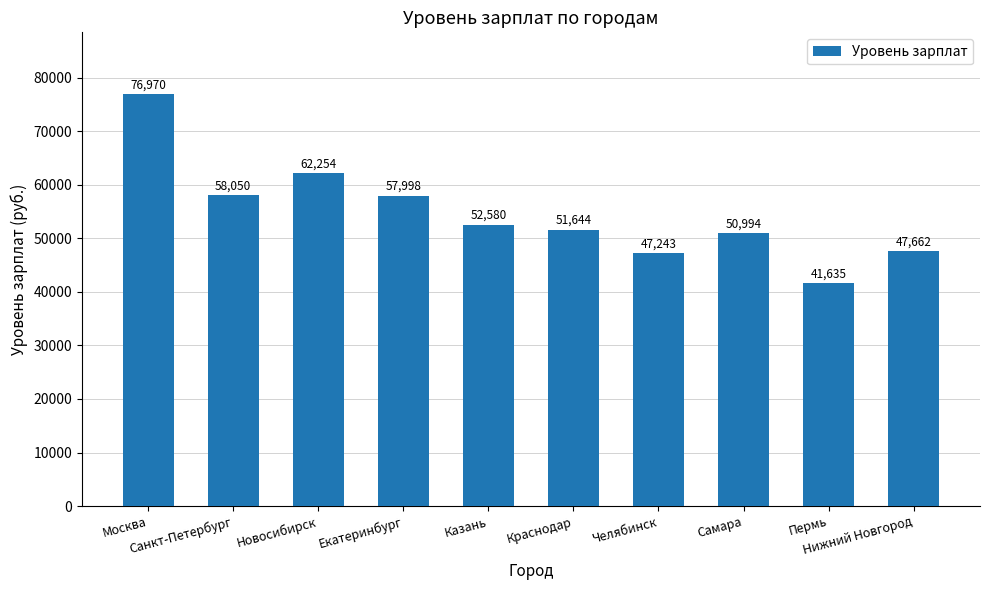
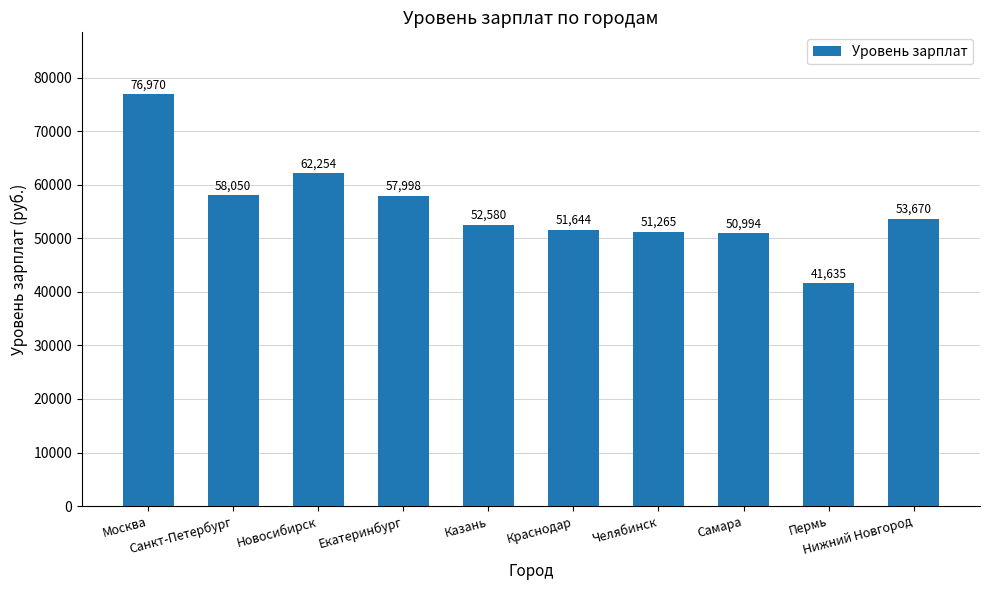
Челябинск: 47,243 -> 51,265
Нижний Новгород: 47,662 -> 53,670
